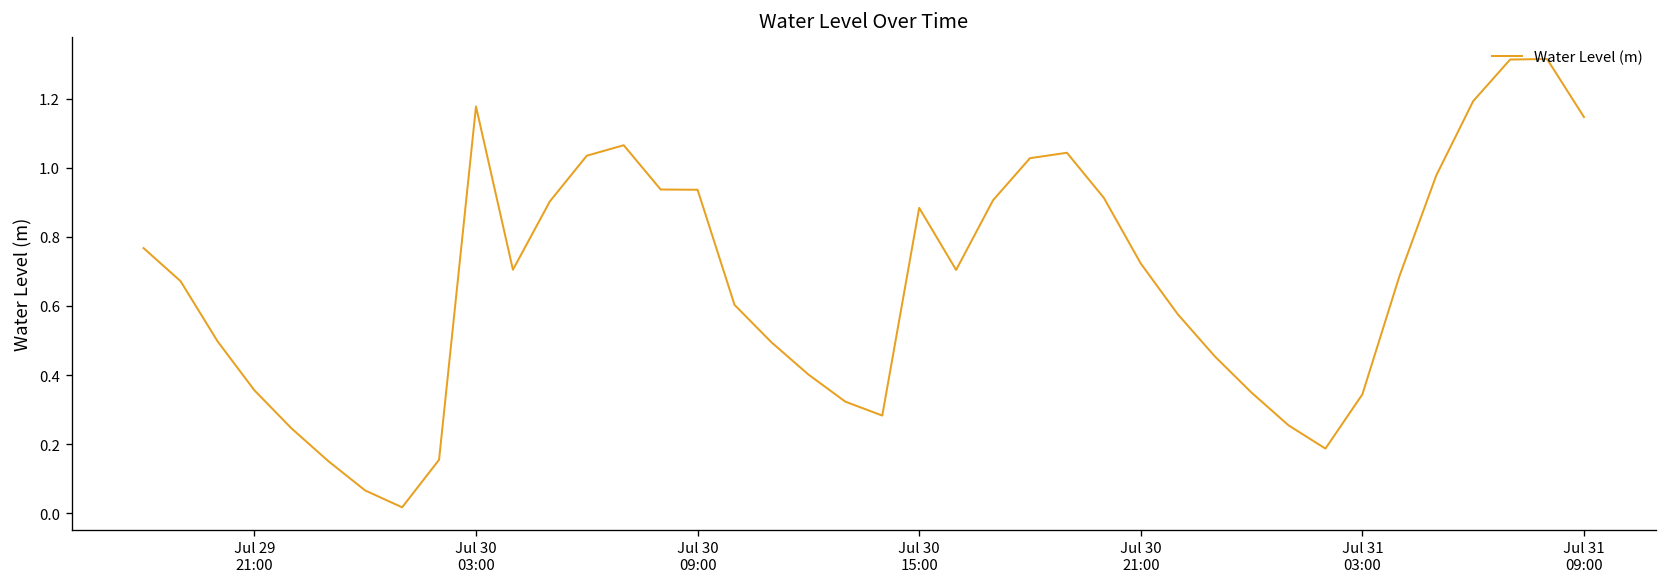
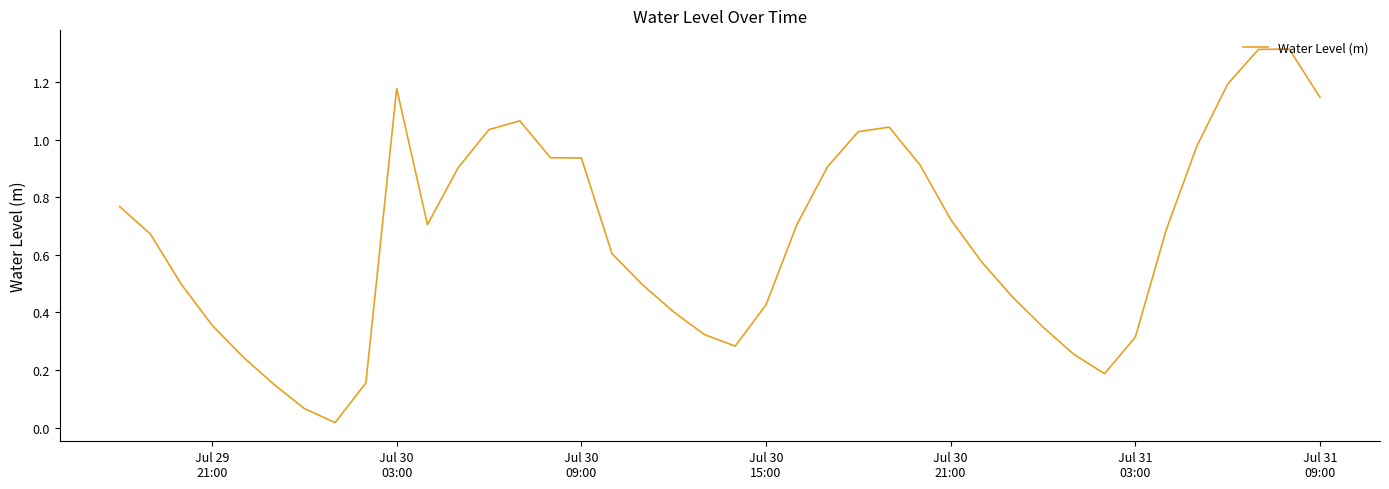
Jul 30 15:00: 0.88 -> 0.43
Jul 31 03:00: 0.34 -> 0.31
